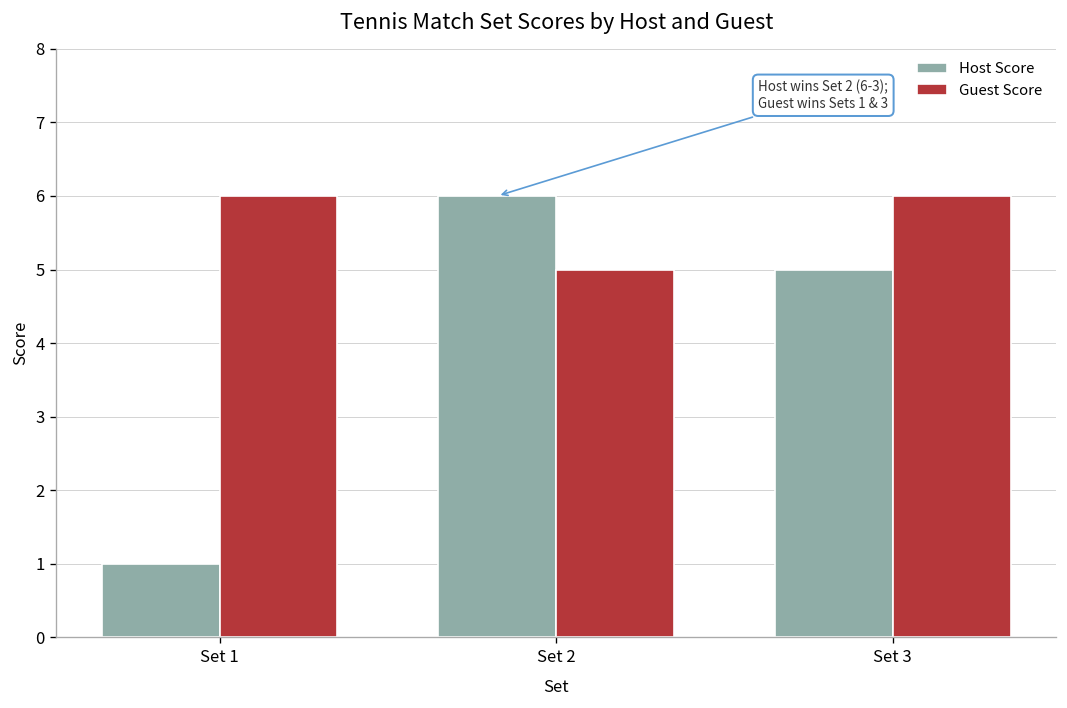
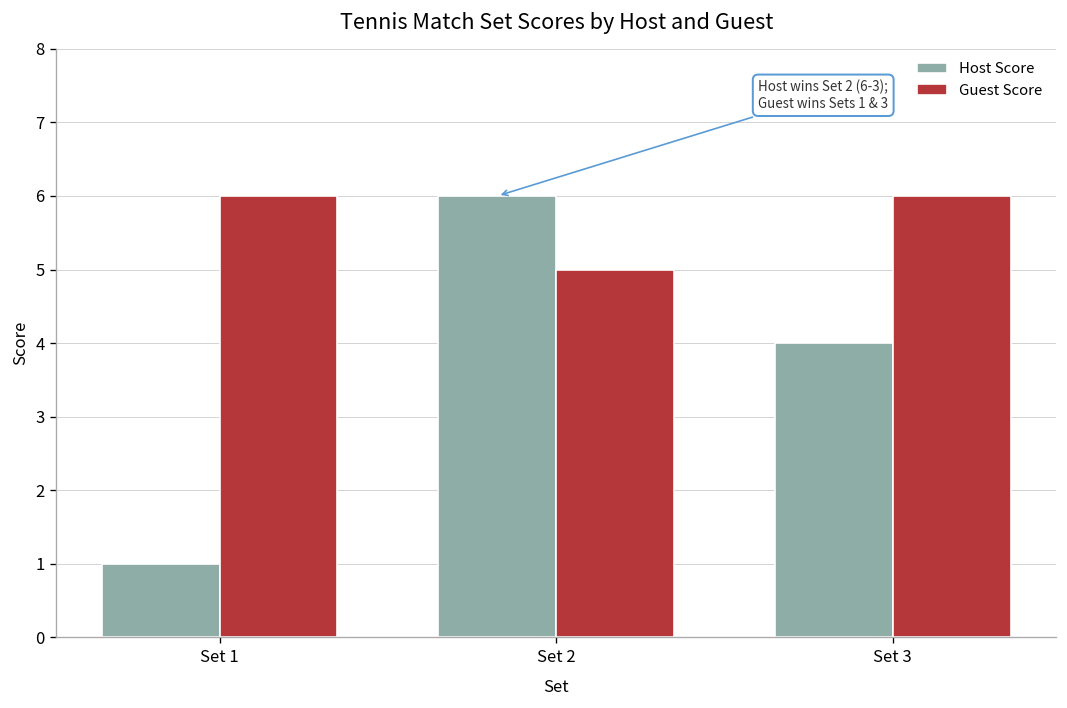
Host Score, Set 3: 5 -> 4
